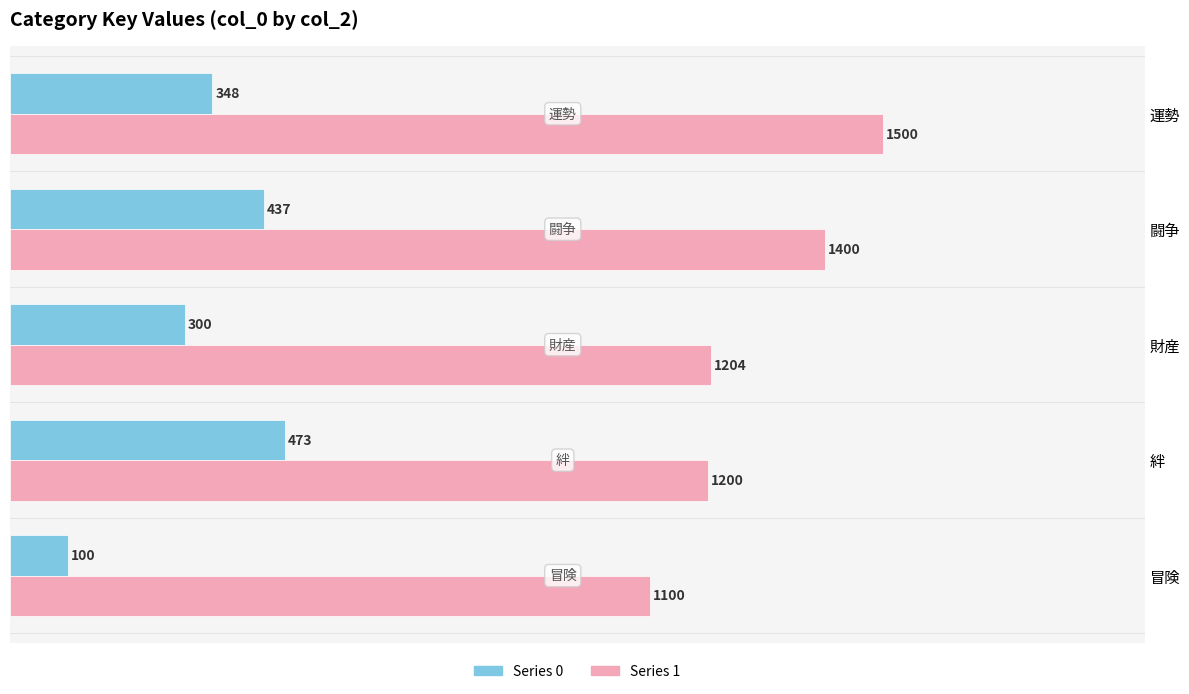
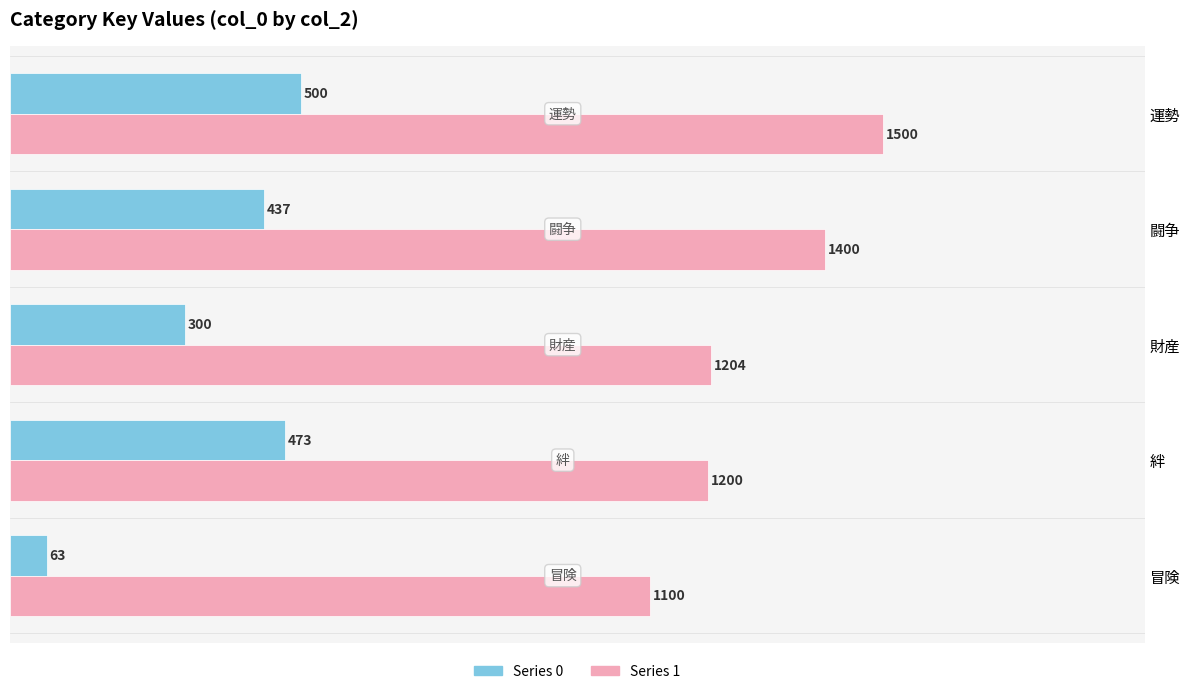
Series 0, 運勢: 348 -> 500
Series 0, 冒険: 100 -> 63
